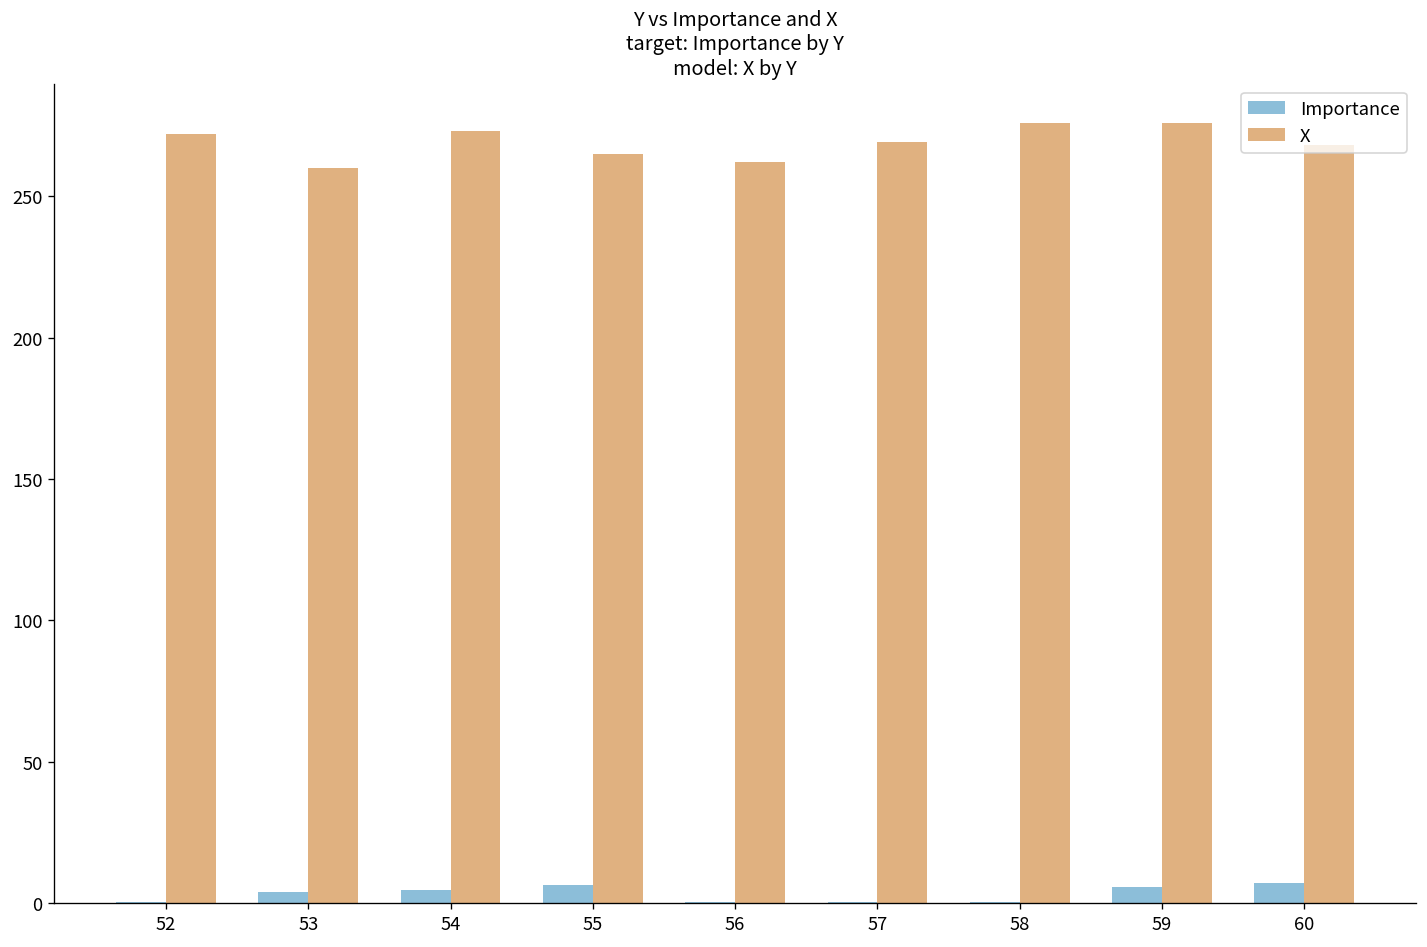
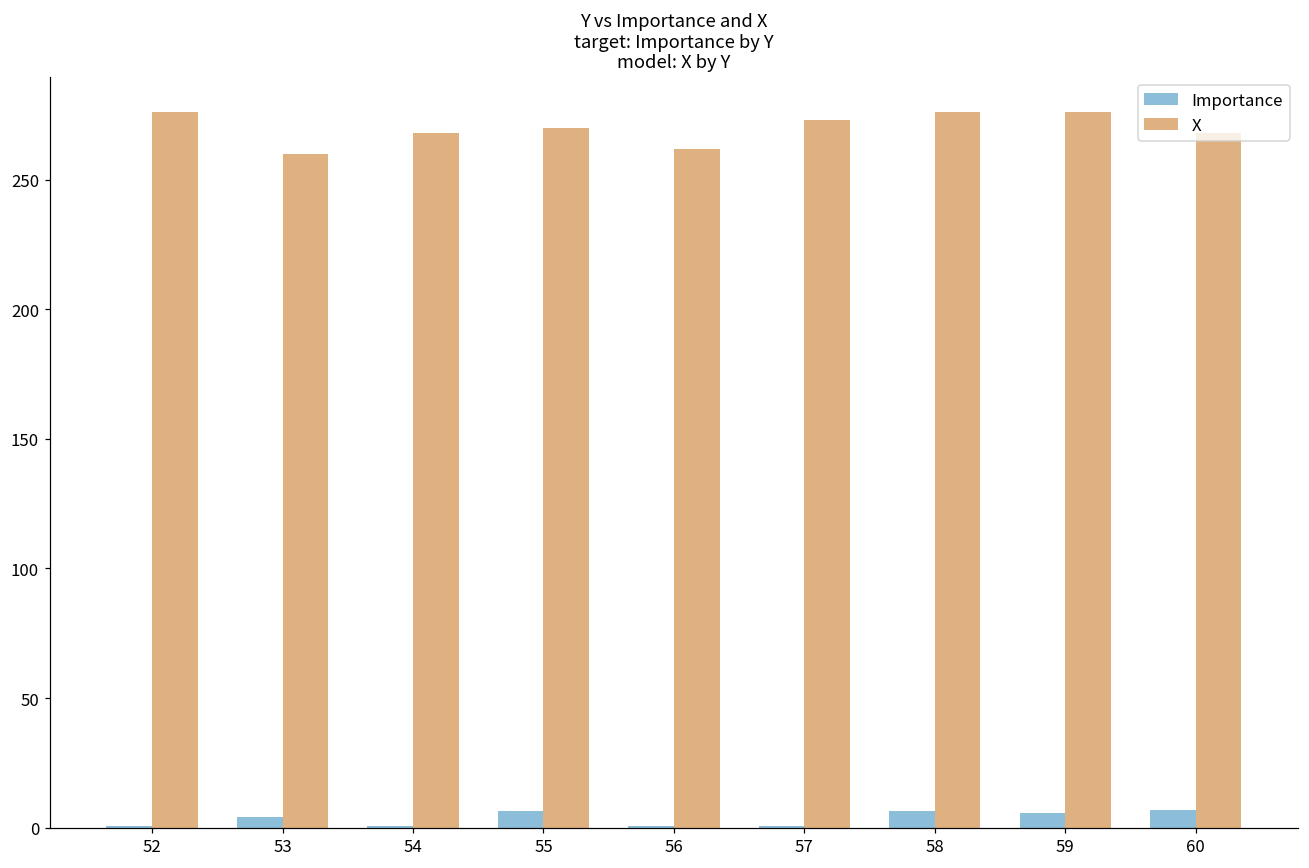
X, 52: 272 -> 276
Importance, 54: 5 -> 1
X, 54: 273 -> 268
X, 55: 265 -> 270
X, 57: 269 -> 273
Importance, 58: 1 -> 6
